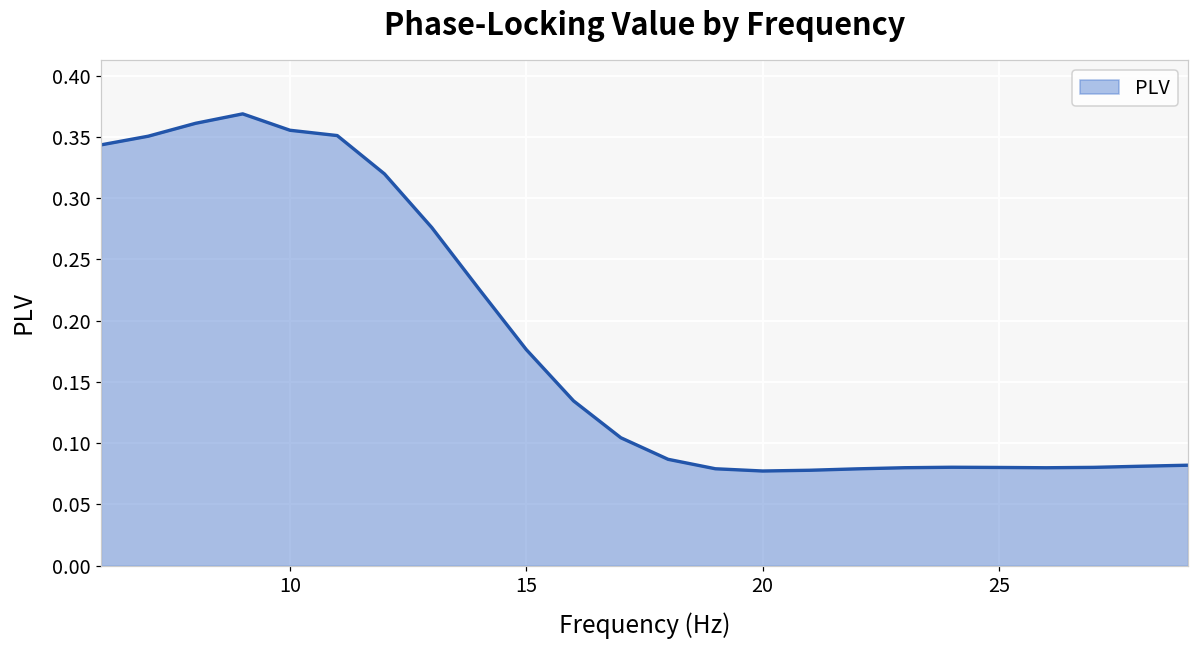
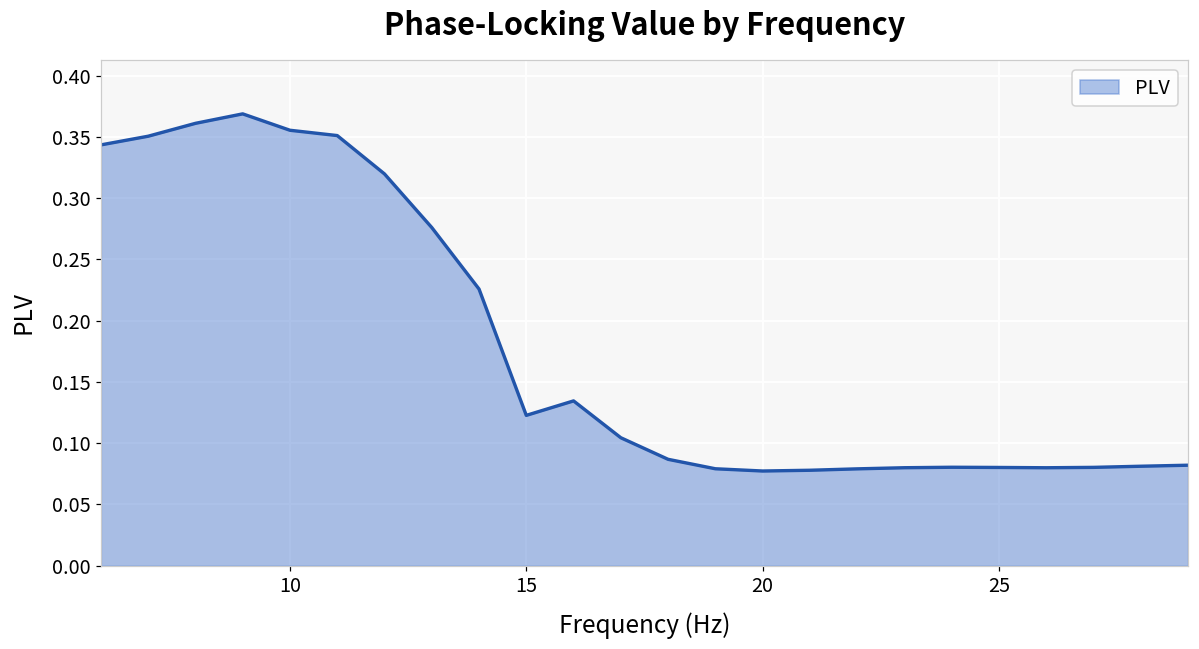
15: 0.176 -> 0.123
